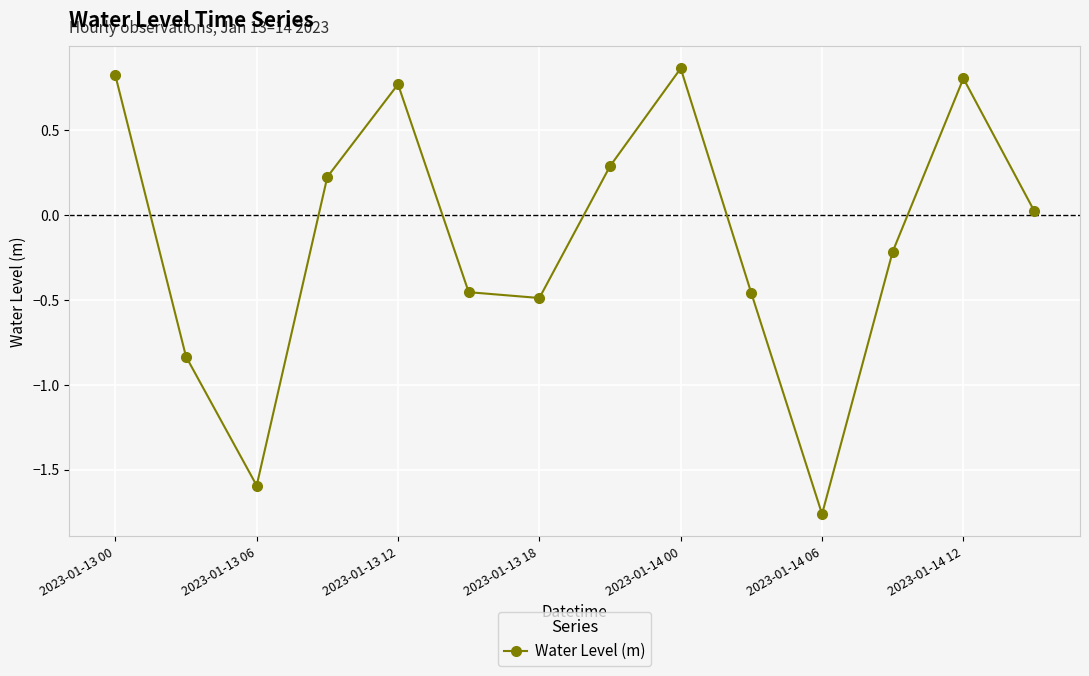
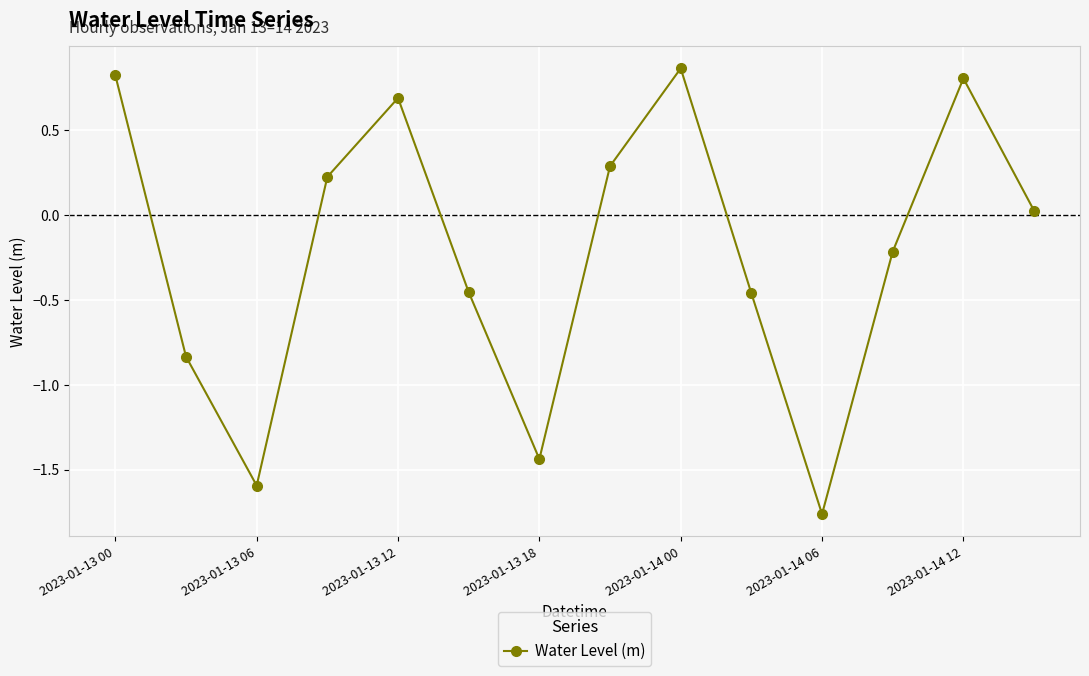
2023-01-13 12: 0.77 -> 0.69
2023-01-13 18: -0.49 -> -1.44
